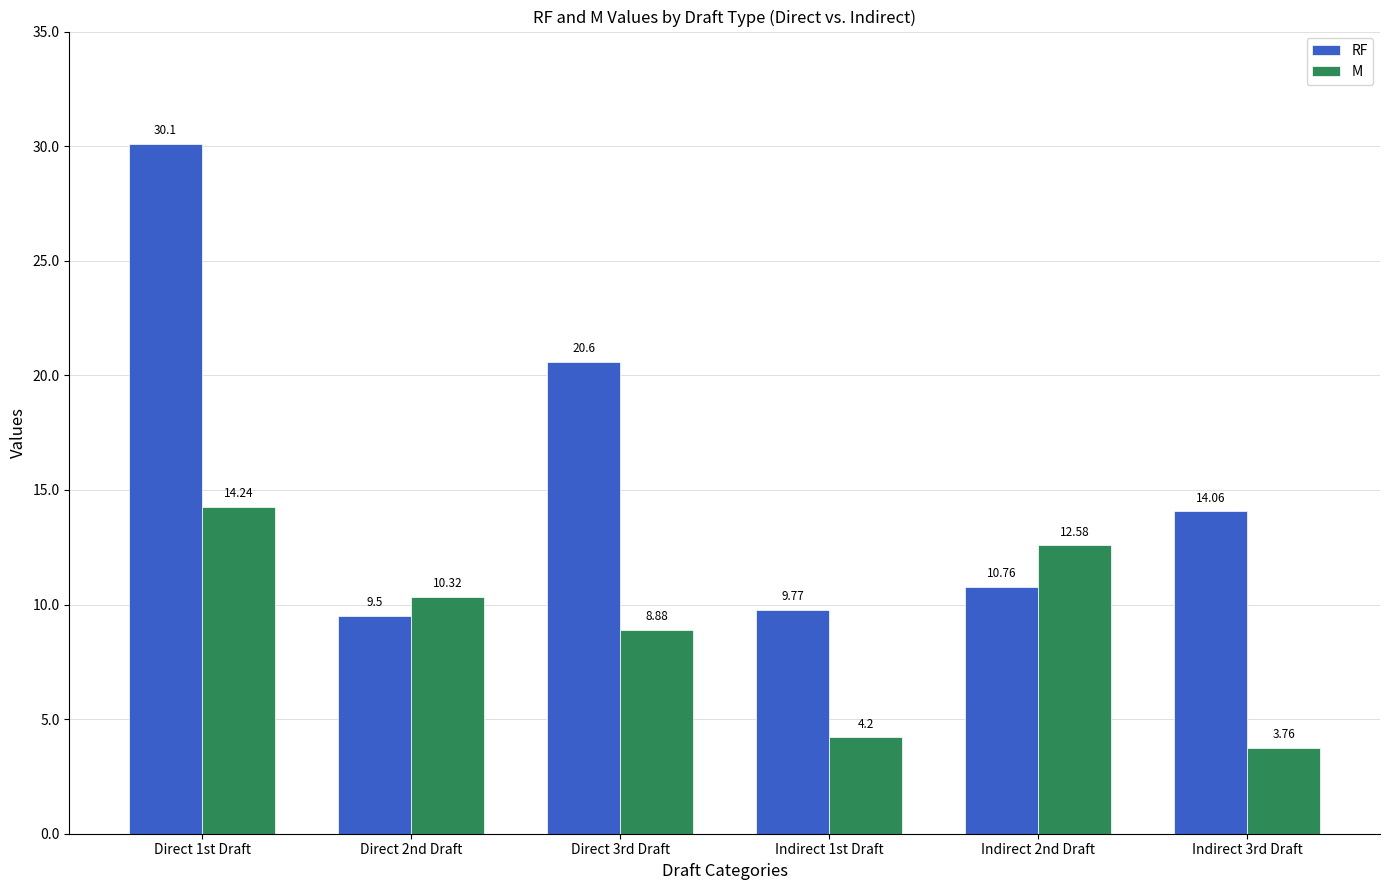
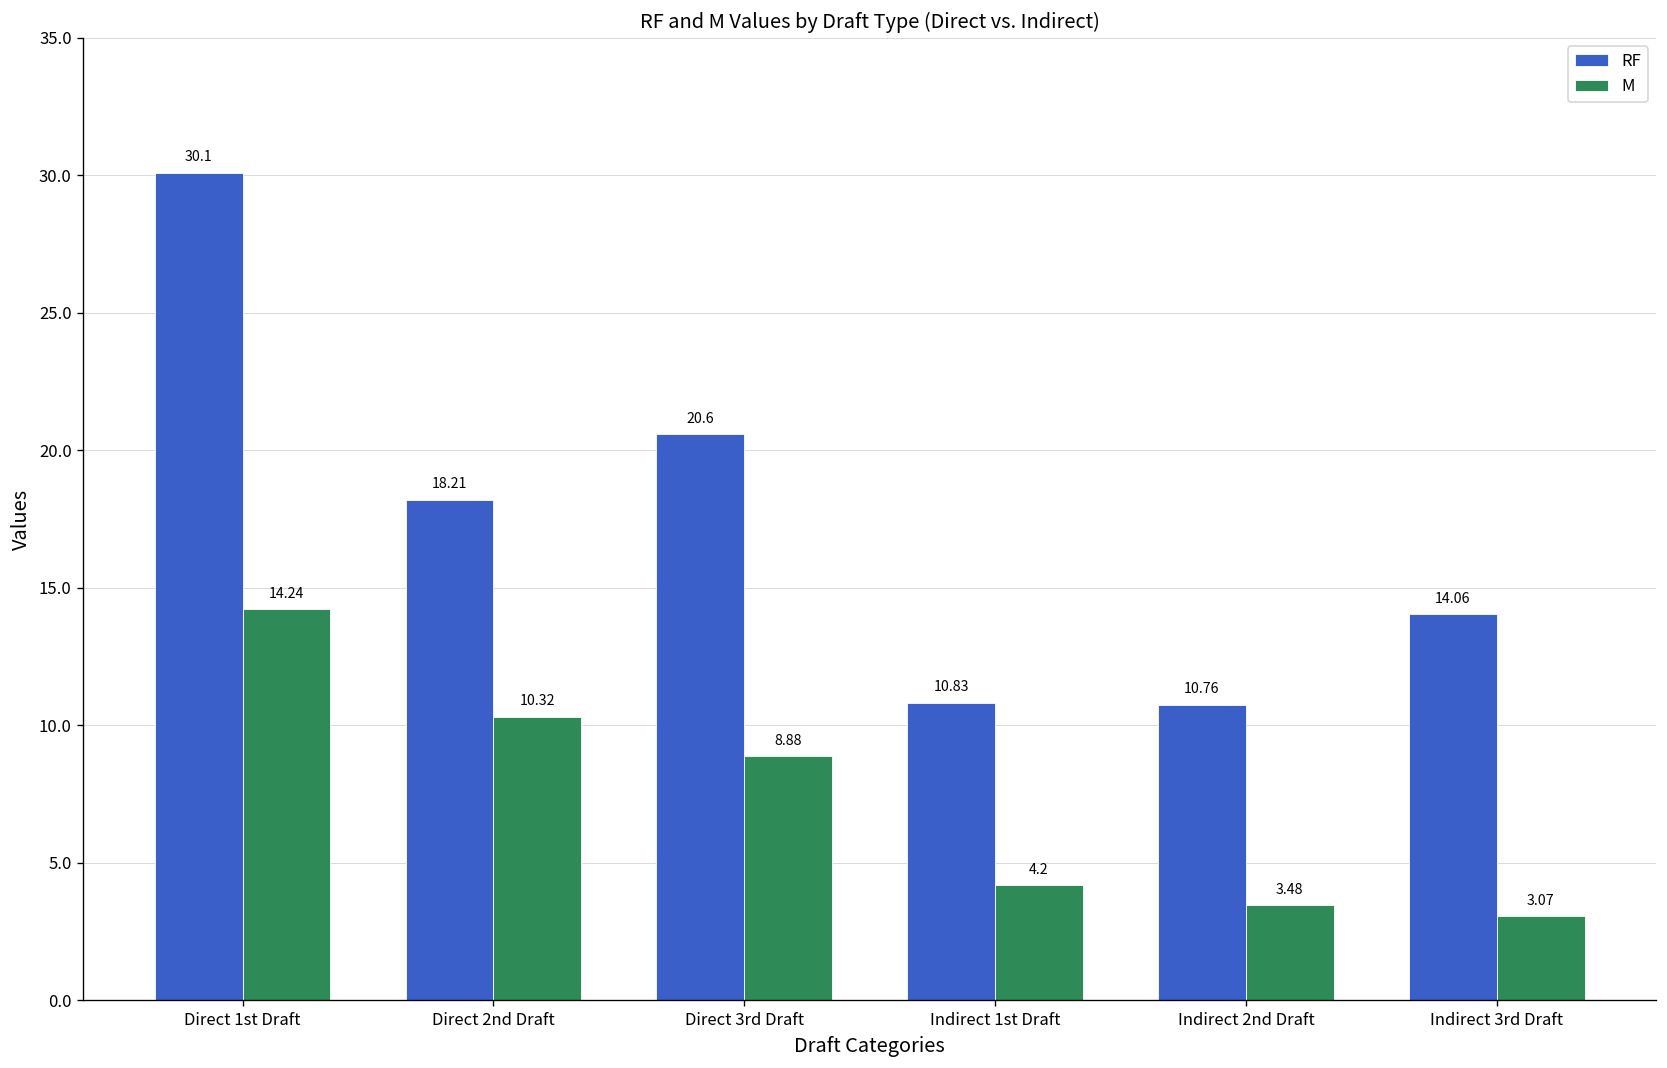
RF, Direct 2nd Draft: 9.5 -> 18.21
RF, Indirect 1st Draft: 9.77 -> 10.83
M, Indirect 2nd Draft: 12.58 -> 3.48
M, Indirect 3rd Draft: 3.76 -> 3.07
